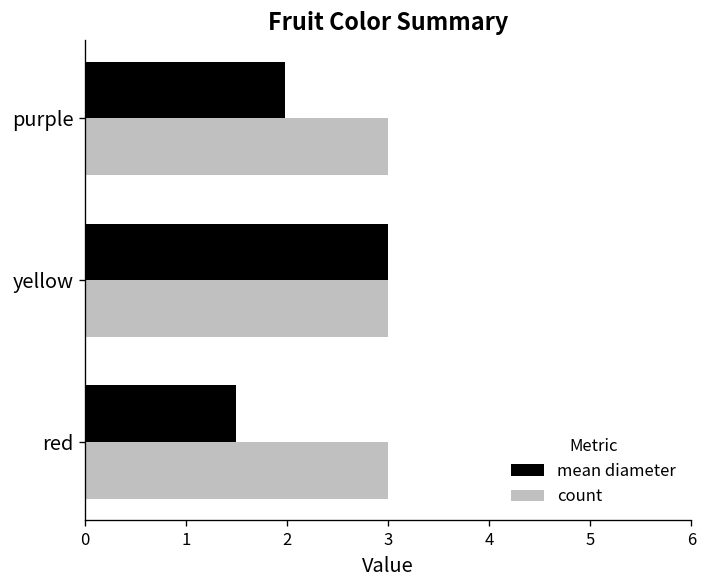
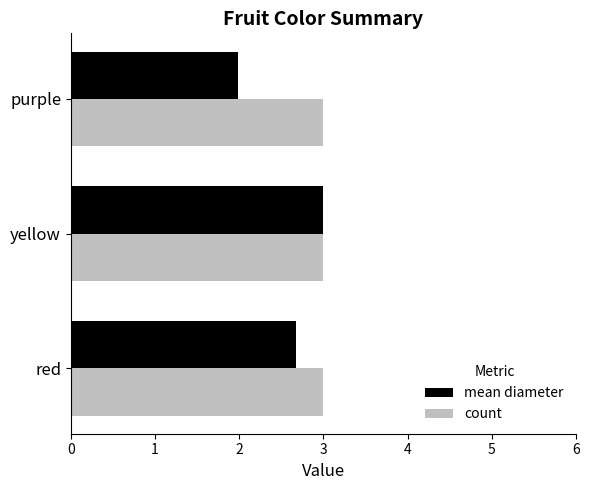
mean diameter, red: 1.5 -> 2.7
